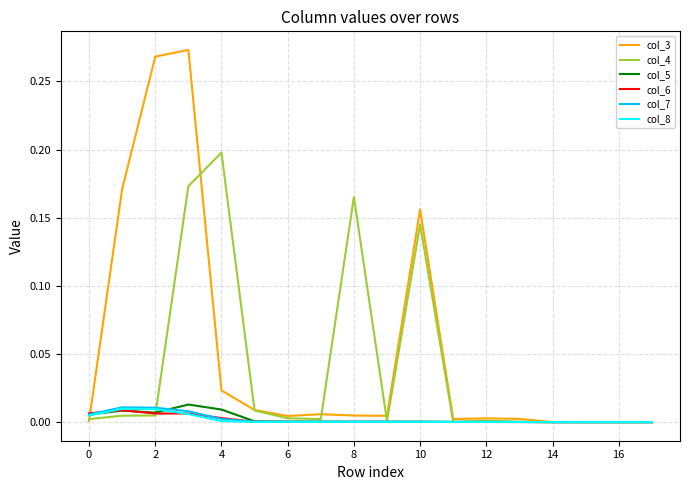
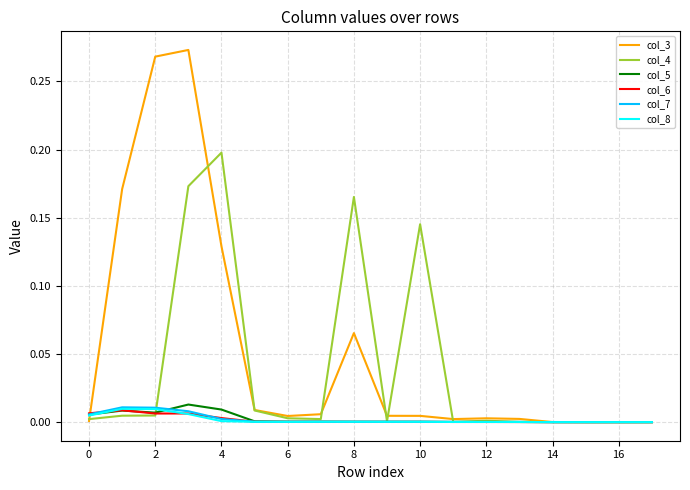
col_3, 4: 0.023 -> 0.129
col_3, 8: 0.005 -> 0.065
col_3, 10: 0.156 -> 0.005
